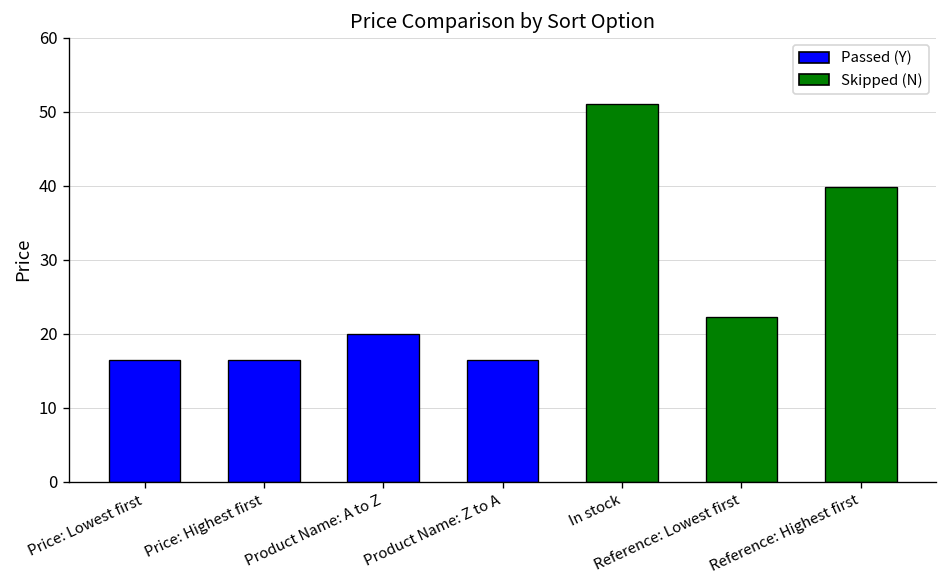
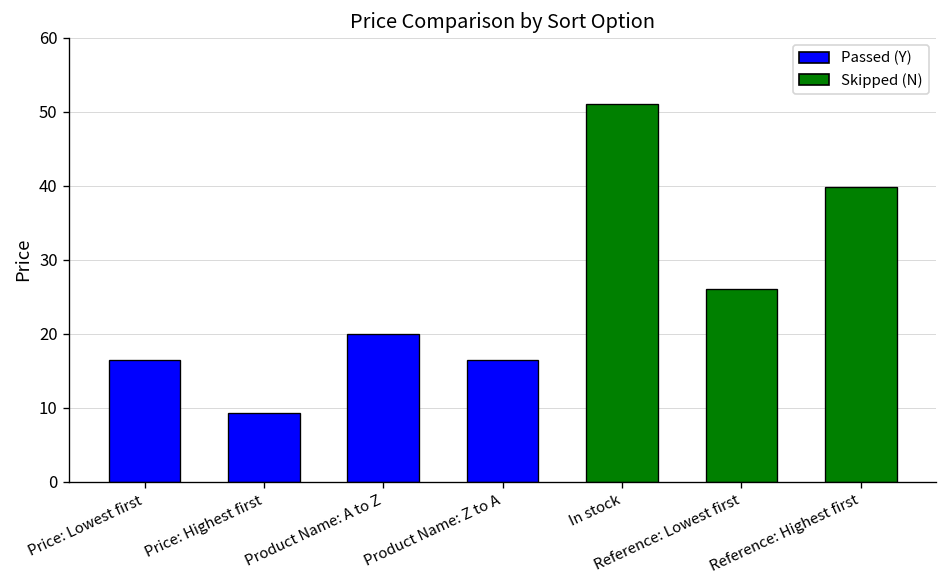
Price: Highest first: 16 -> 9
Reference: Lowest first: 22 -> 26
